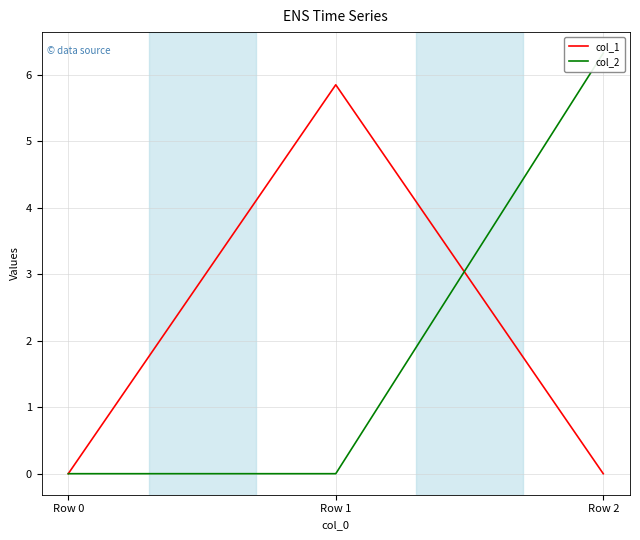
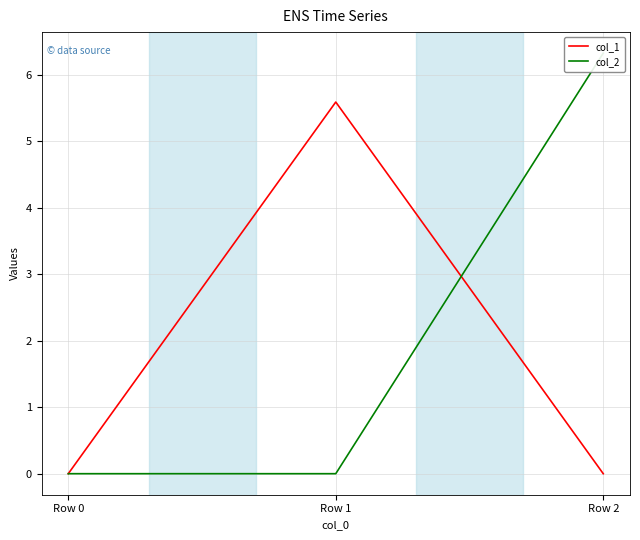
col_1, Row 1: 5.9 -> 5.6
